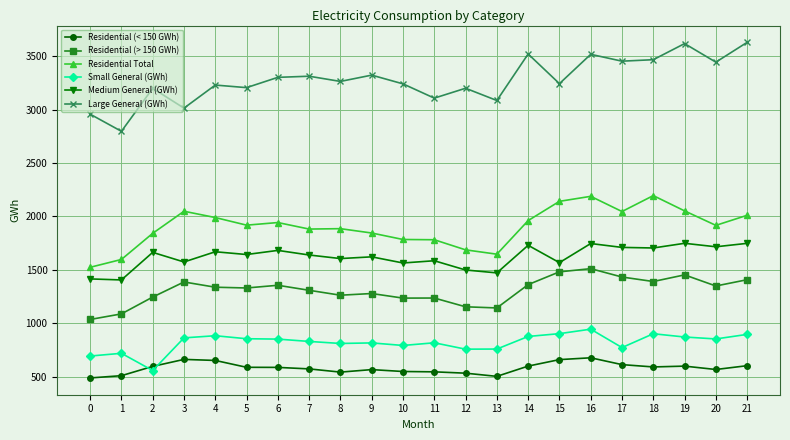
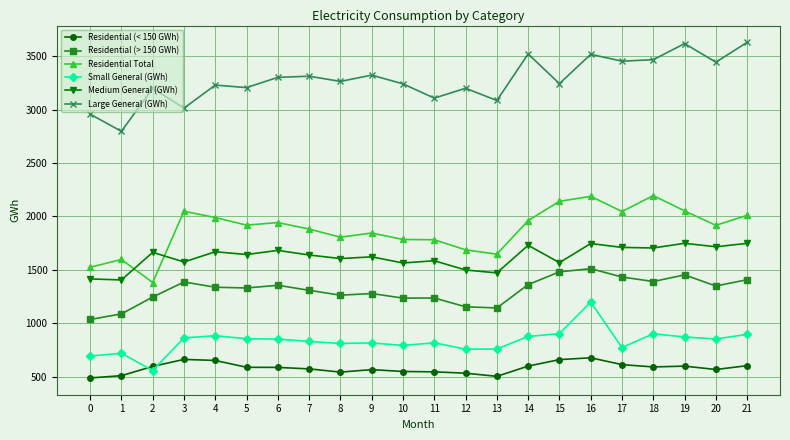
Residential Total, 2: 1840 -> 1380
Residential Total, 8: 1890 -> 1810
Small General (GWh), 16: 940 -> 1200
